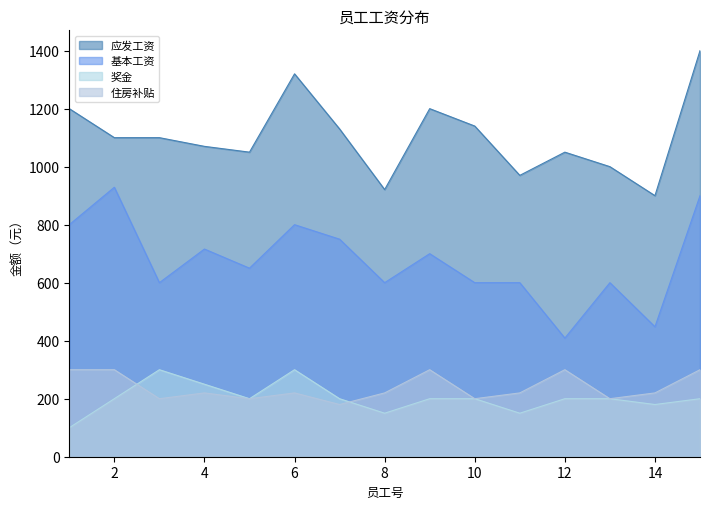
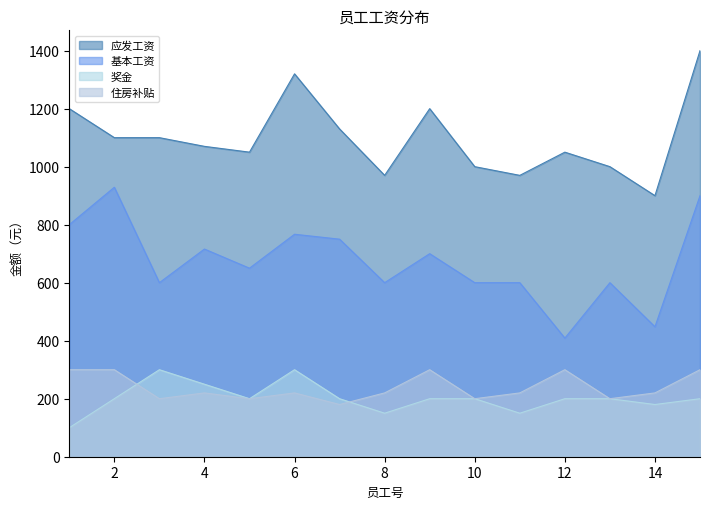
基本工资, 6: 800 -> 770
应发工资, 8: 920 -> 970
应发工资, 10: 1140 -> 1000
